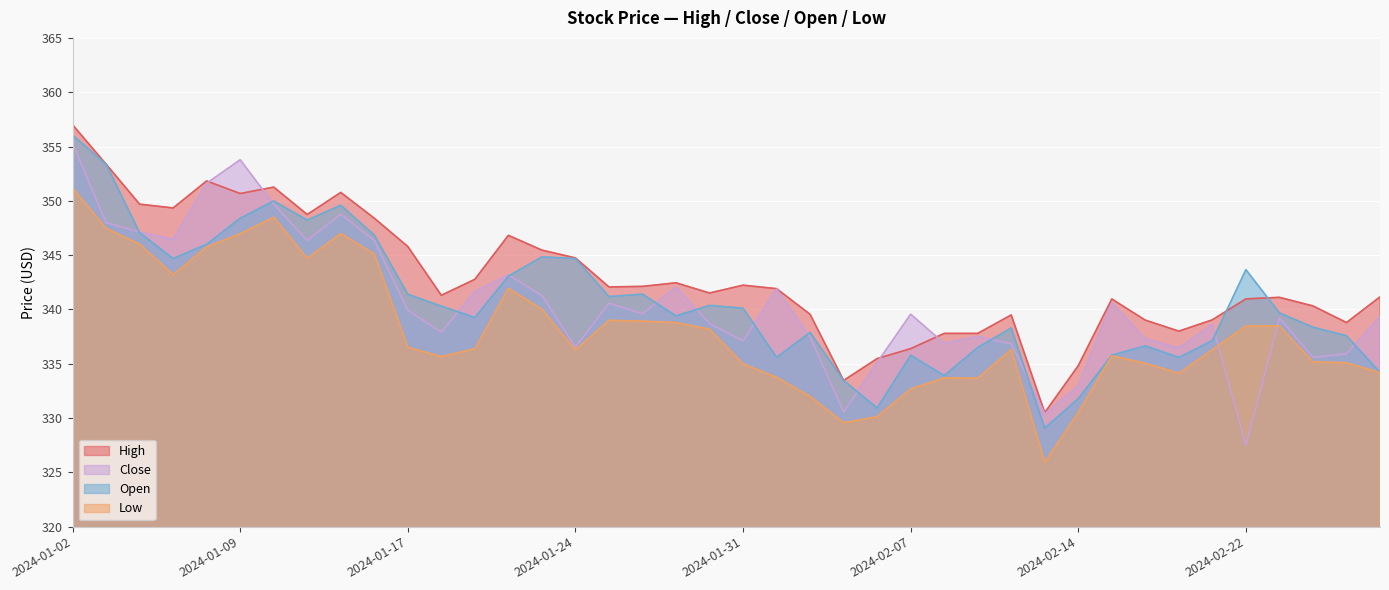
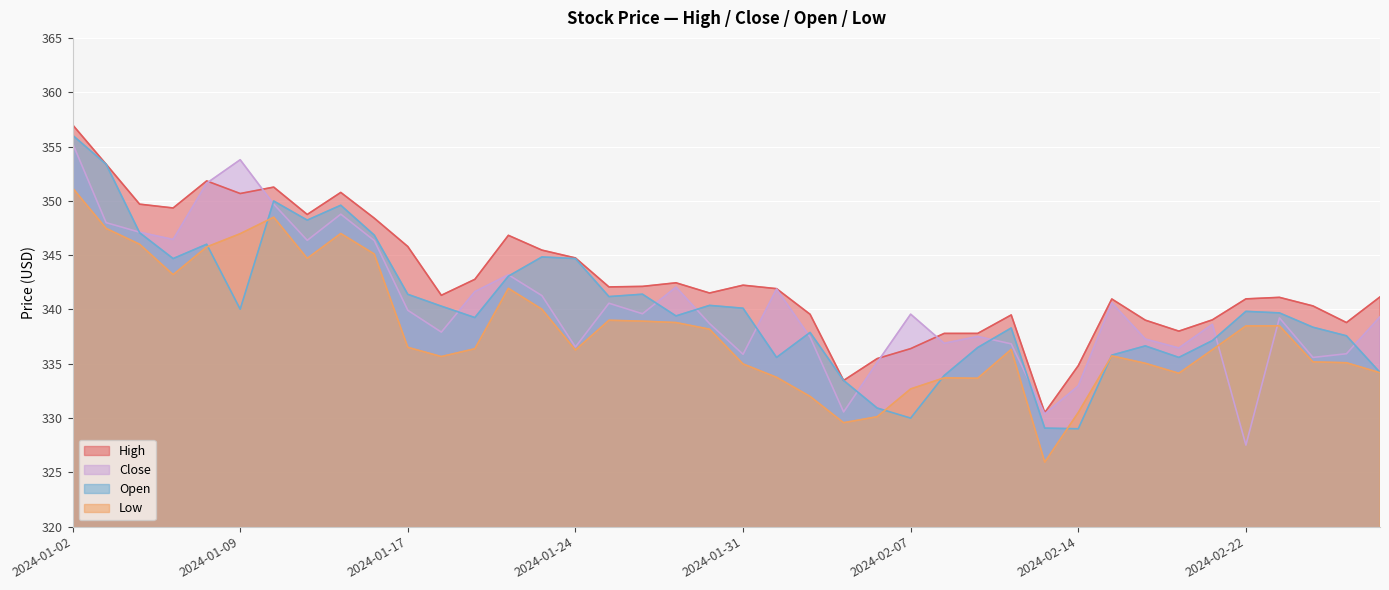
Open, 2024-01-09: 348.4 -> 340.0
Close, 2024-01-31: 337.1 -> 335.9
Open, 2024-02-07: 335.8 -> 330.0
Open, 2024-02-14: 331.8 -> 329.0
Open, 2024-02-22: 343.7 -> 339.8
